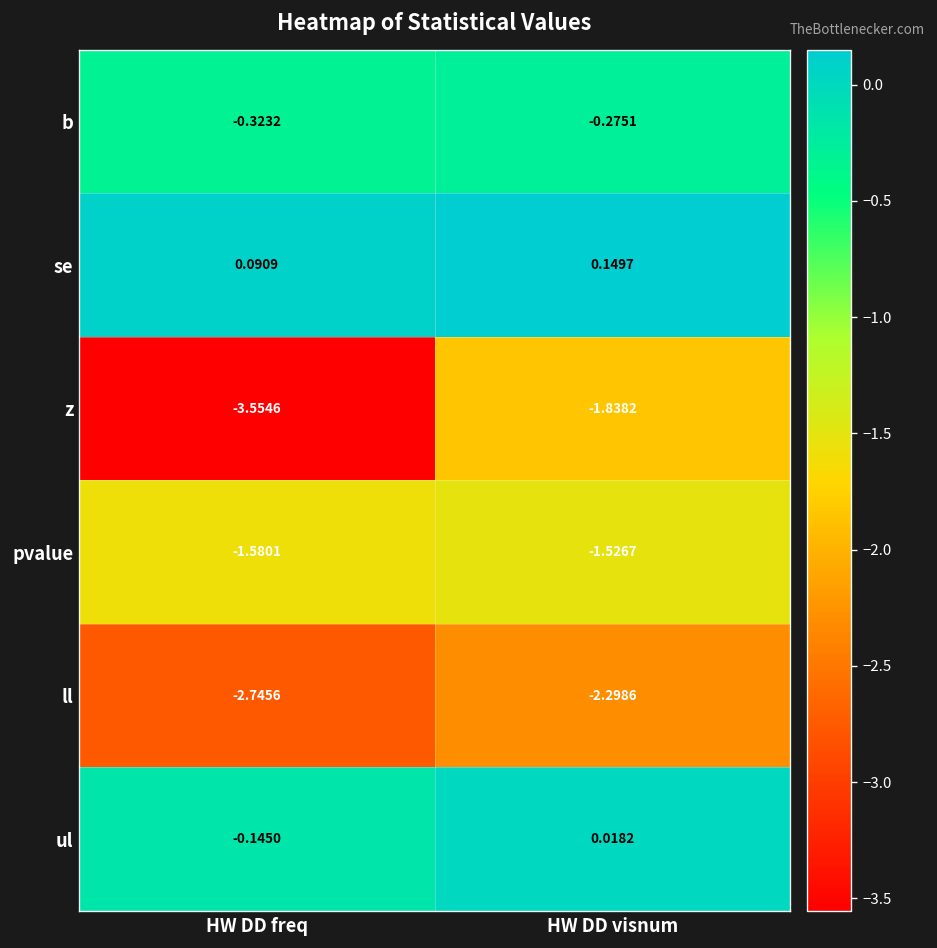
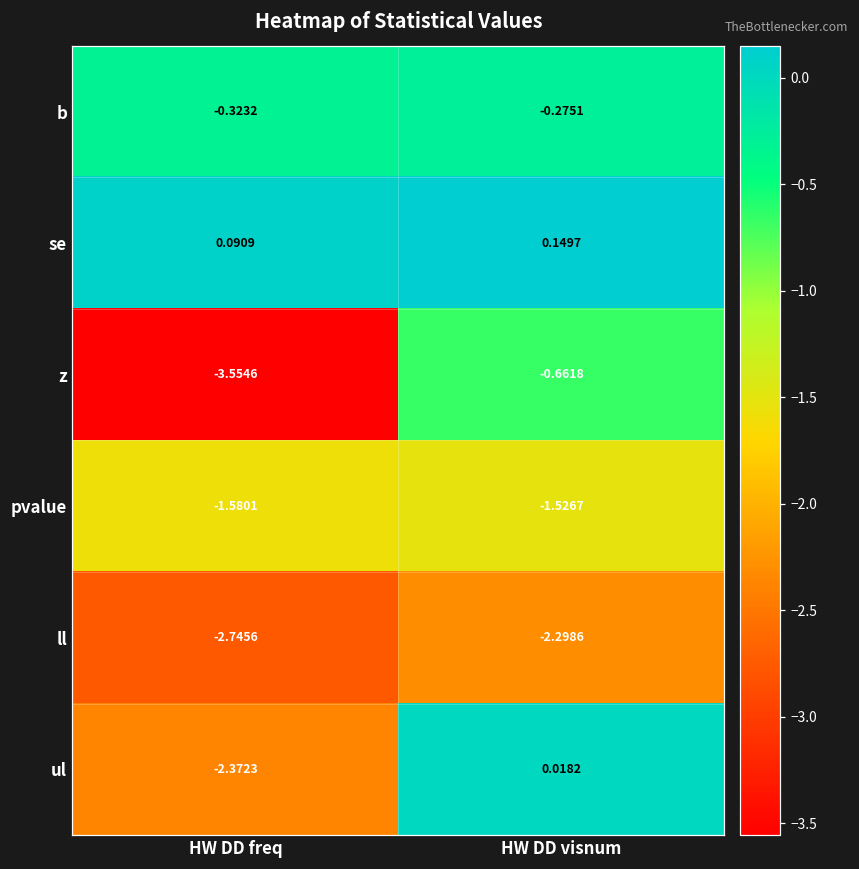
z, HW DD visnum: -1.8382 -> -0.6618
ul, HW DD freq: -0.1450 -> -2.3723
